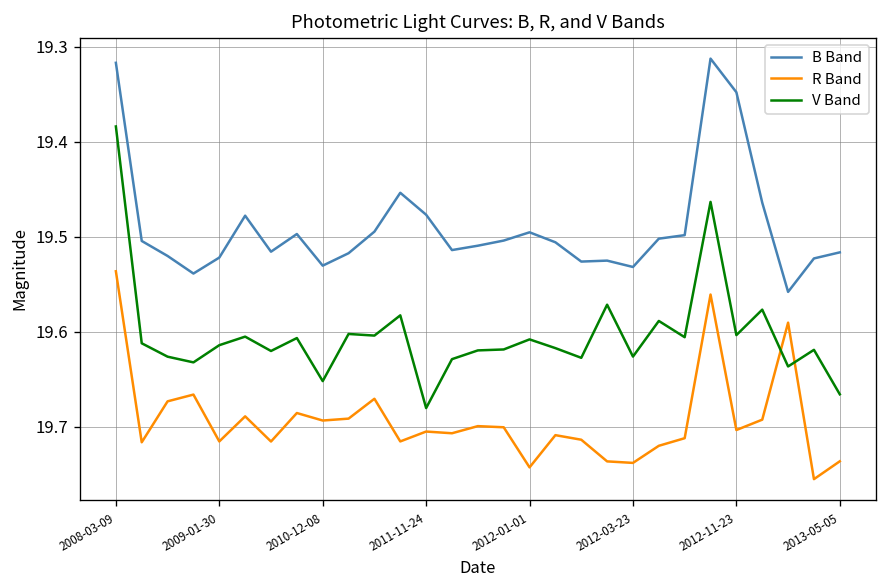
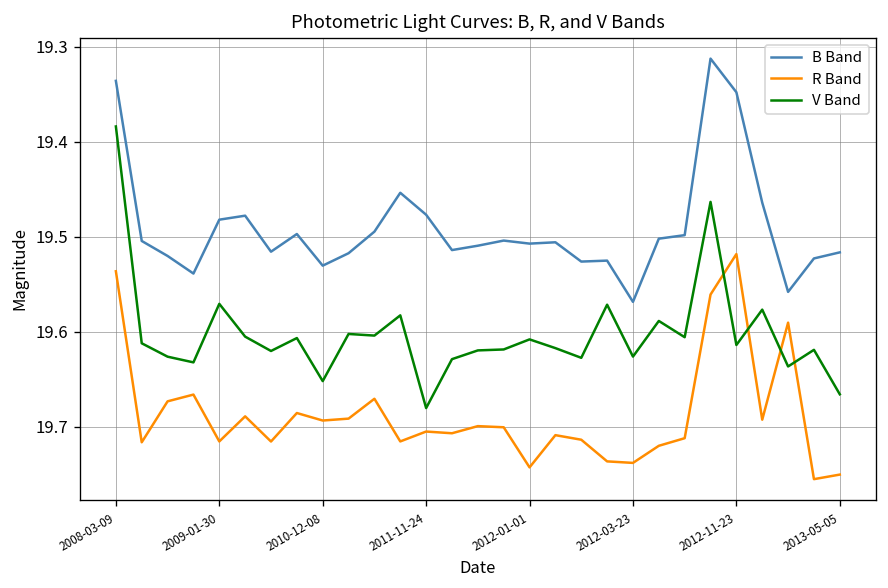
B Band, 2008-03-09: 19.32 -> 19.34
B Band, 2009-01-30: 19.52 -> 19.48
V Band, 2009-01-30: 19.61 -> 19.57
B Band, 2012-01-01: 19.50 -> 19.51
B Band, 2012-03-23: 19.53 -> 19.57
R Band, 2012-11-23: 19.70 -> 19.52
V Band, 2012-11-23: 19.60 -> 19.61
R Band, 2013-05-05: 19.74 -> 19.75
